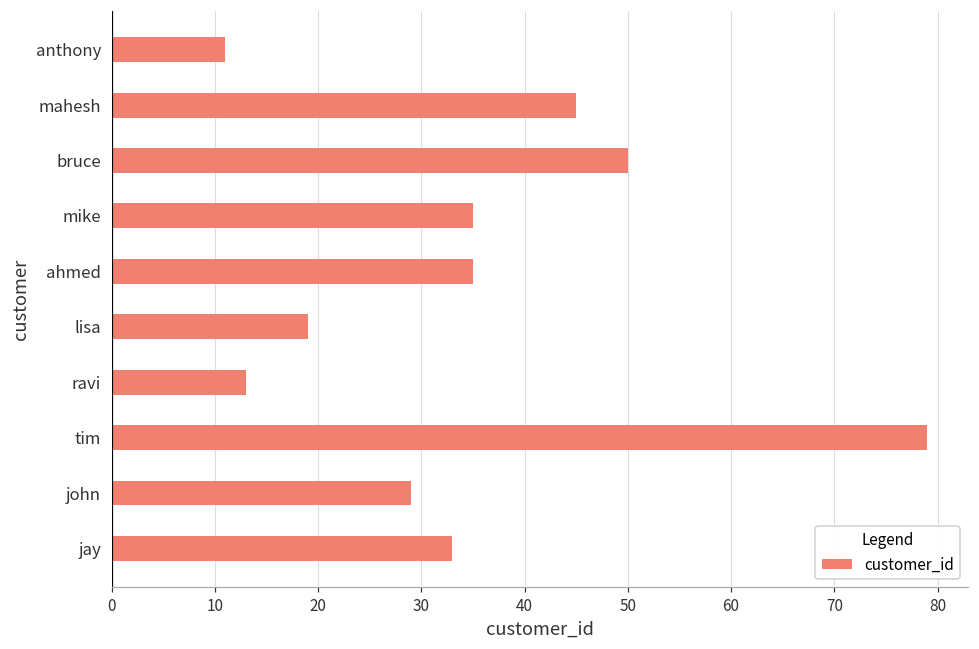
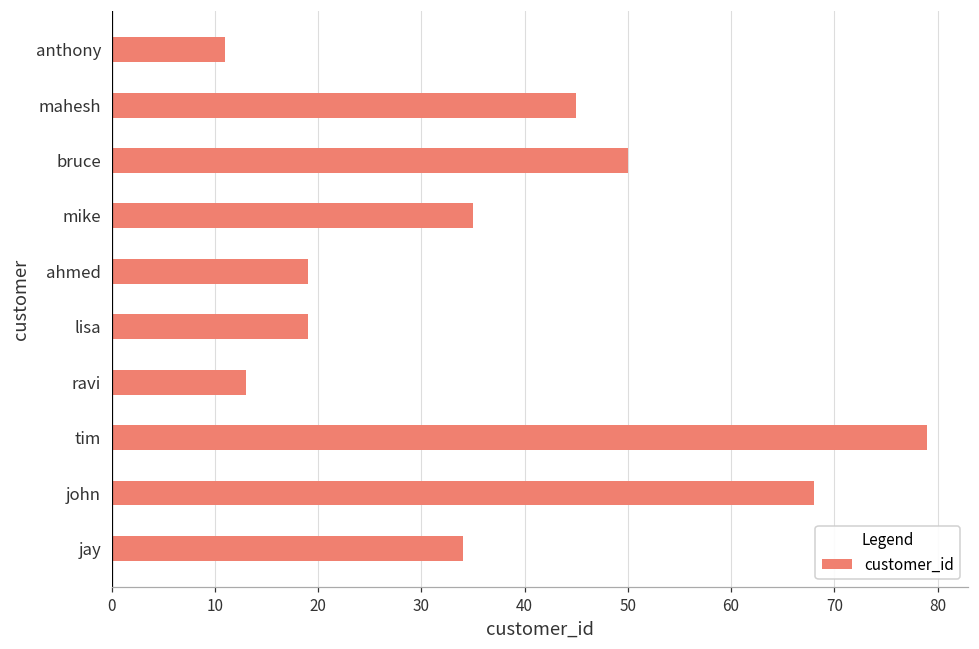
ahmed: 35 -> 19
john: 29 -> 68
jay: 33 -> 34
